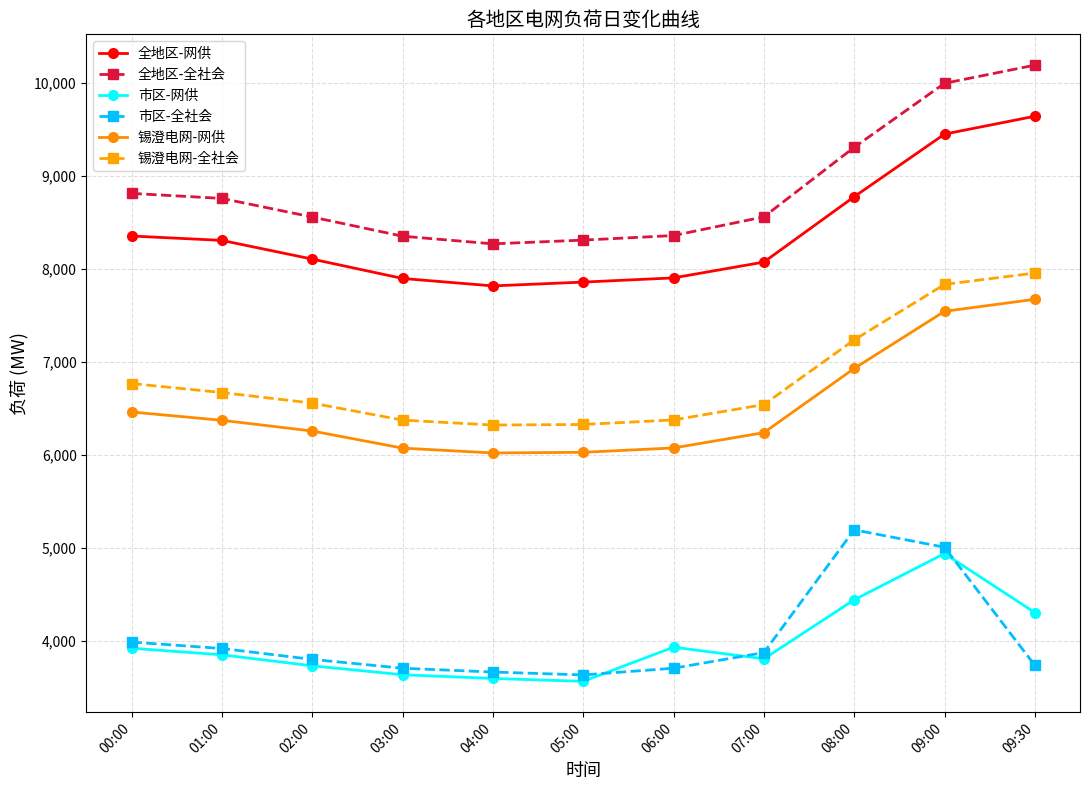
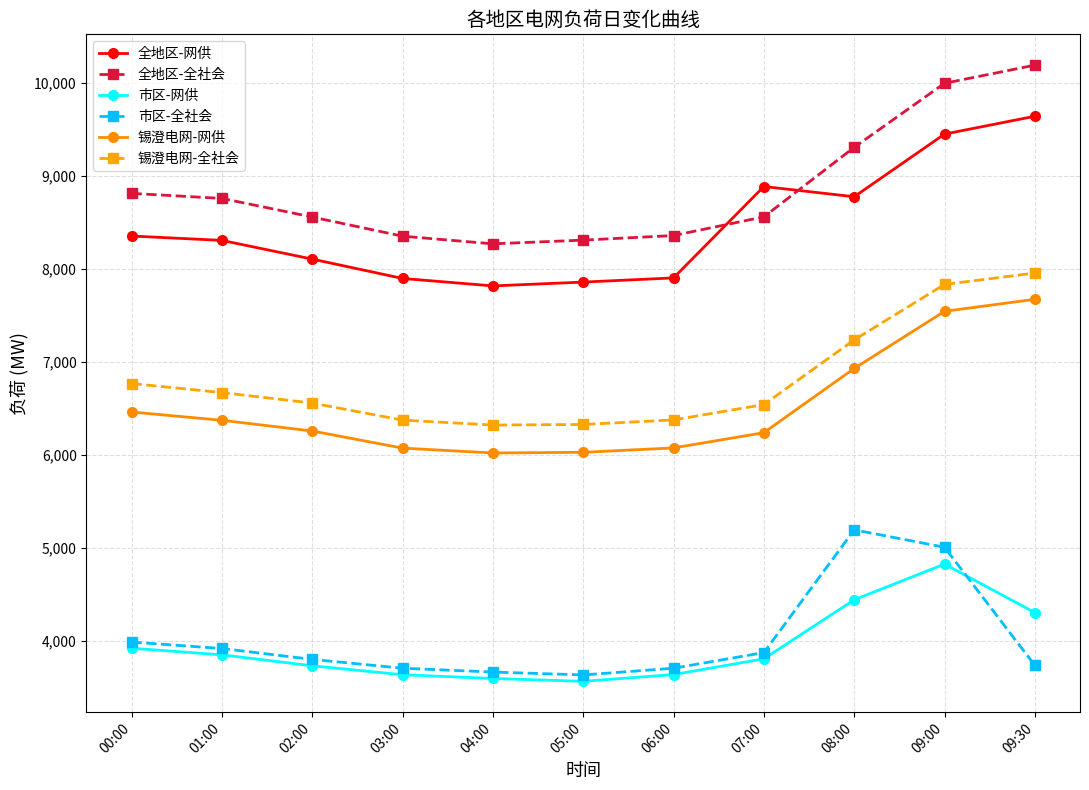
市区-网供, 06:00: 3,900 -> 3,600
全地区-网供, 07:00: 8,100 -> 8,900
市区-网供, 09:00: 4,900 -> 4,800
